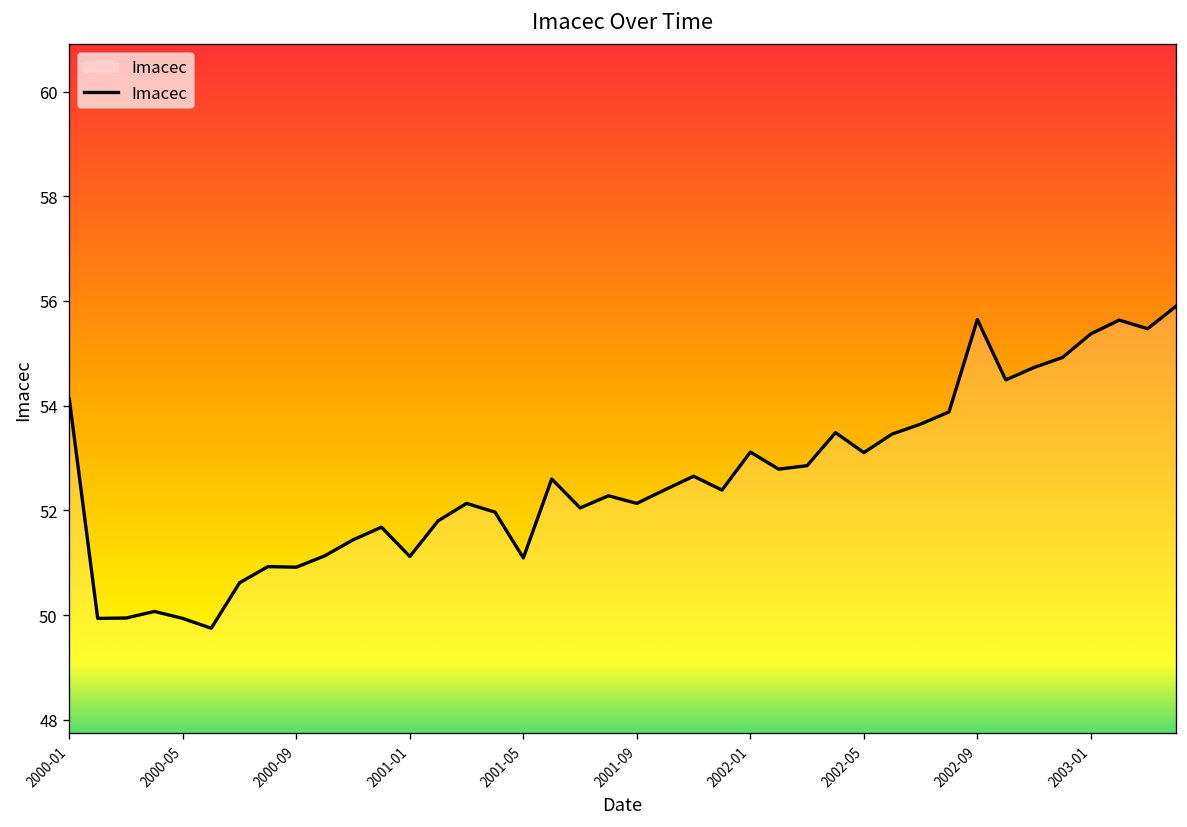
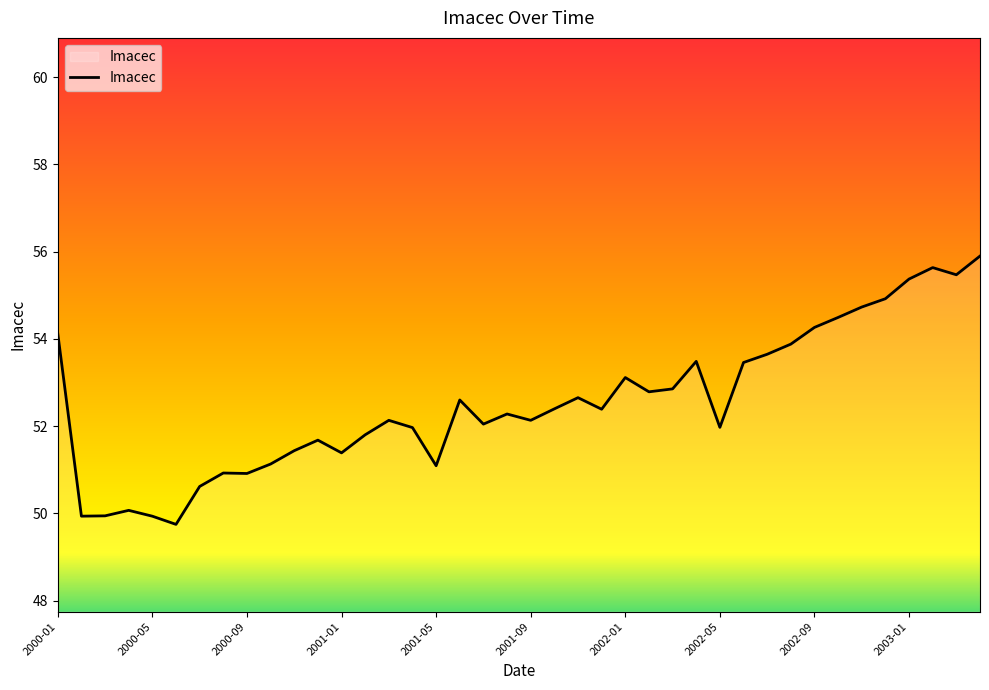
2001-01: 51.1 -> 51.4
2002-05: 53.1 -> 52.0
2002-09: 55.6 -> 54.3
